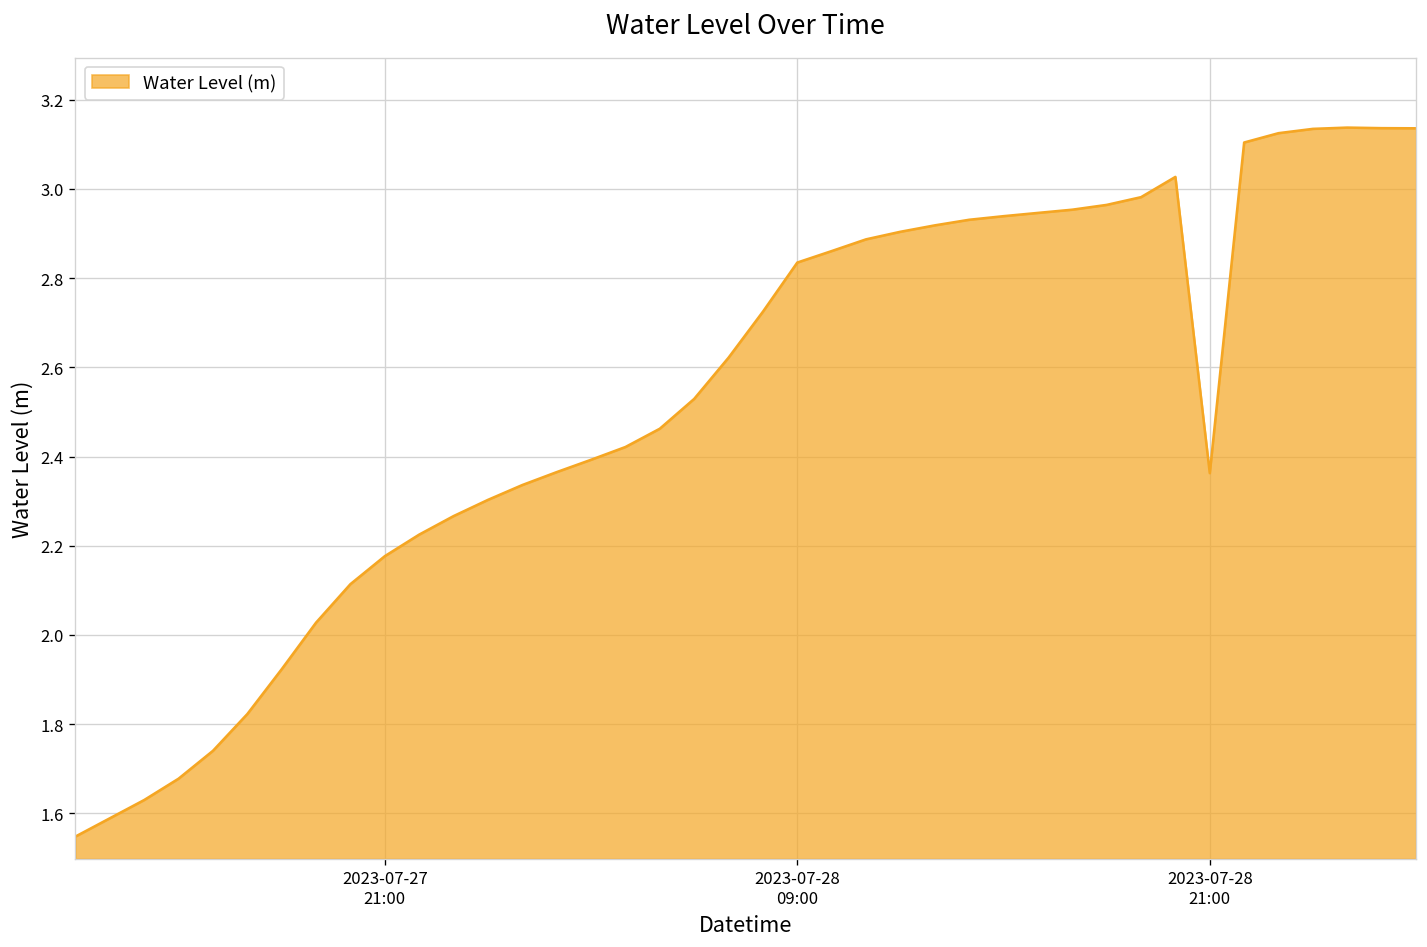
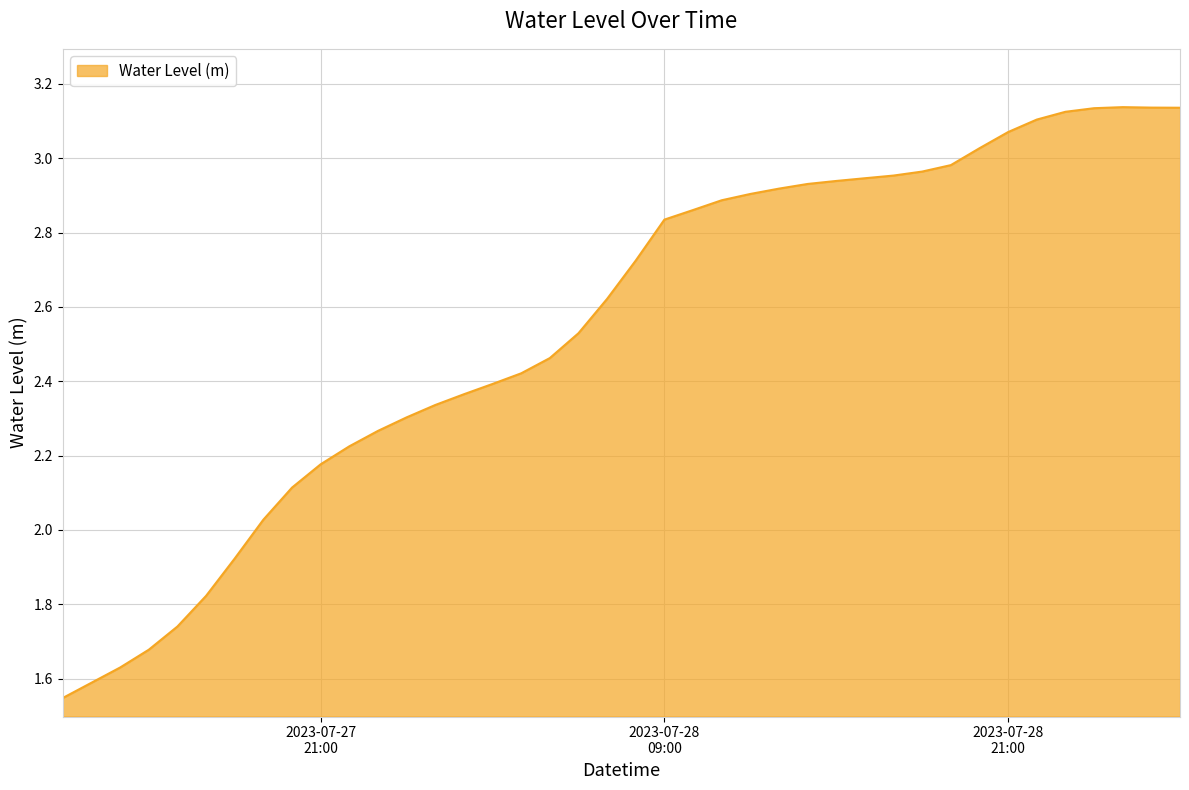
2023-07-28 21:00: 2.36 -> 3.07
